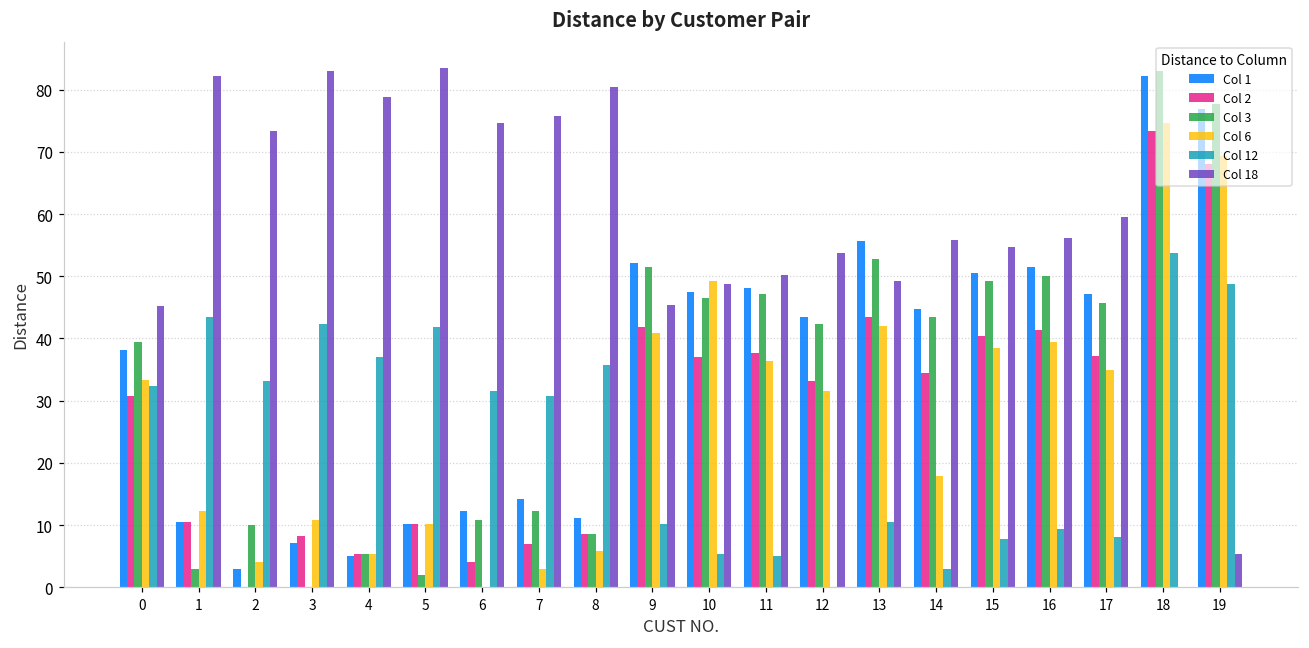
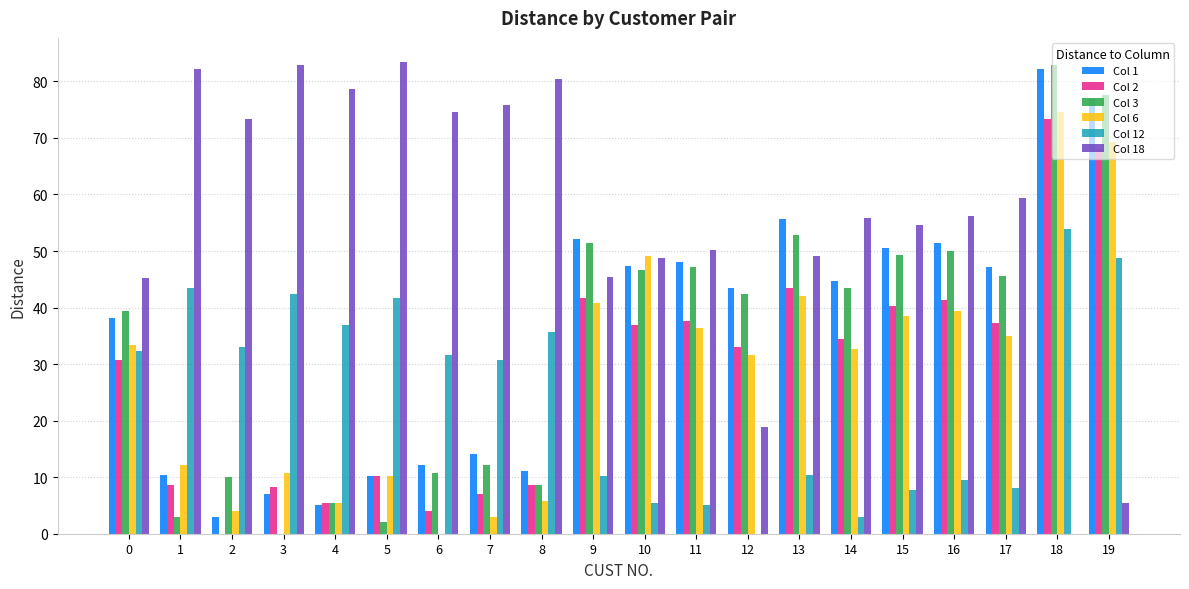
Col 2, 1: 10 -> 9
Col 18, 12: 54 -> 19
Col 6, 14: 18 -> 33
